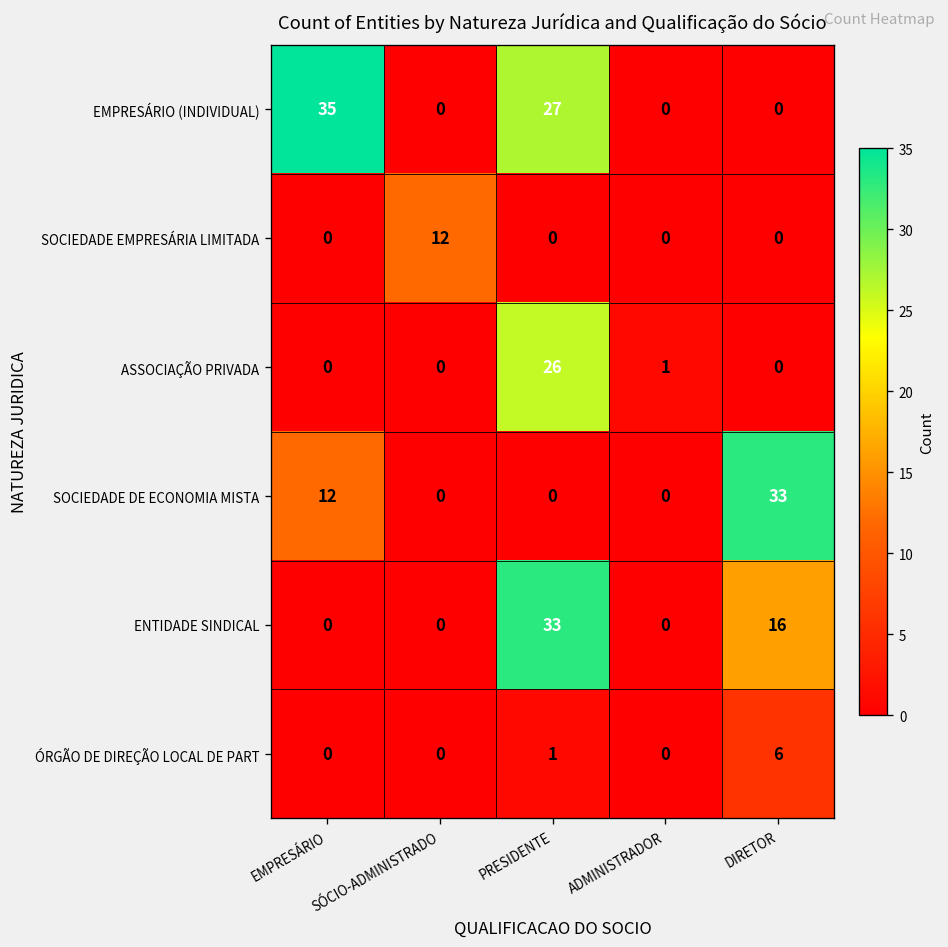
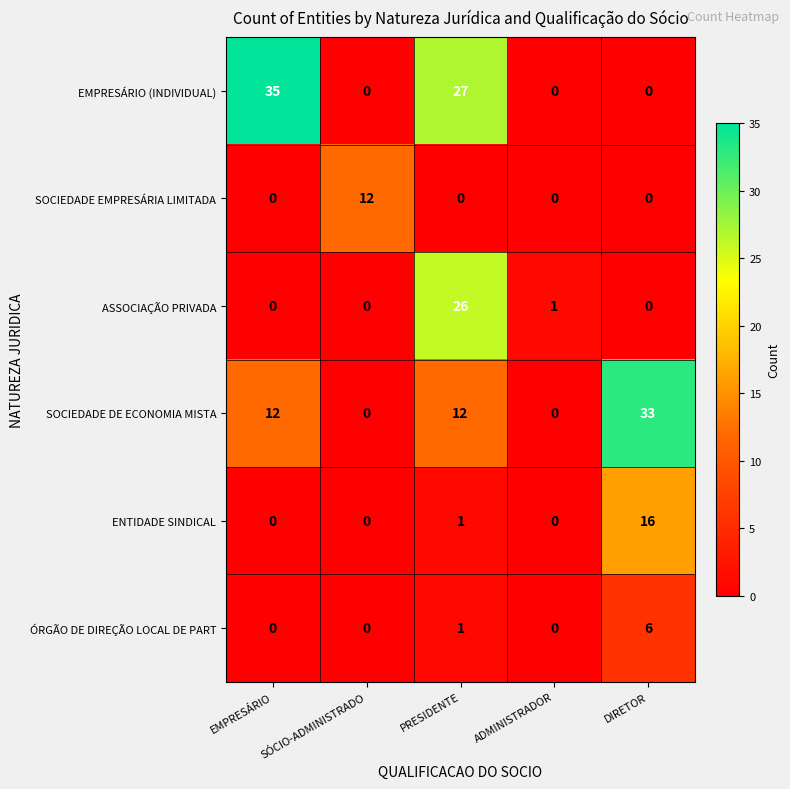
SOCIEDADE DE ECONOMIA MISTA, PRESIDENTE: 0 -> 12
ENTIDADE SINDICAL, PRESIDENTE: 33 -> 1
